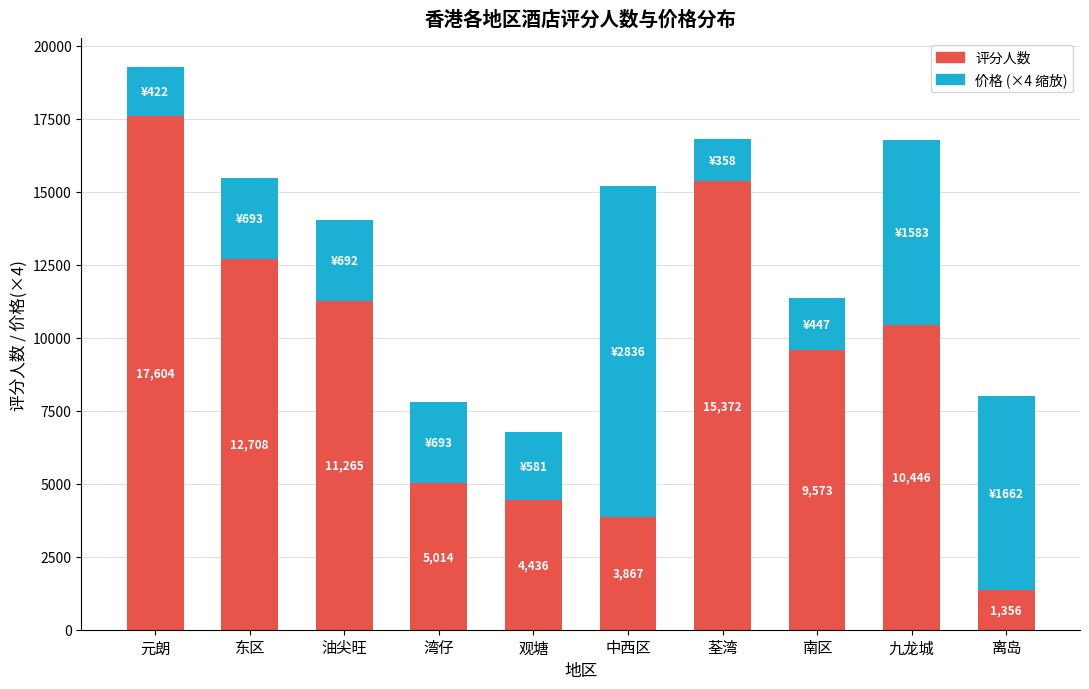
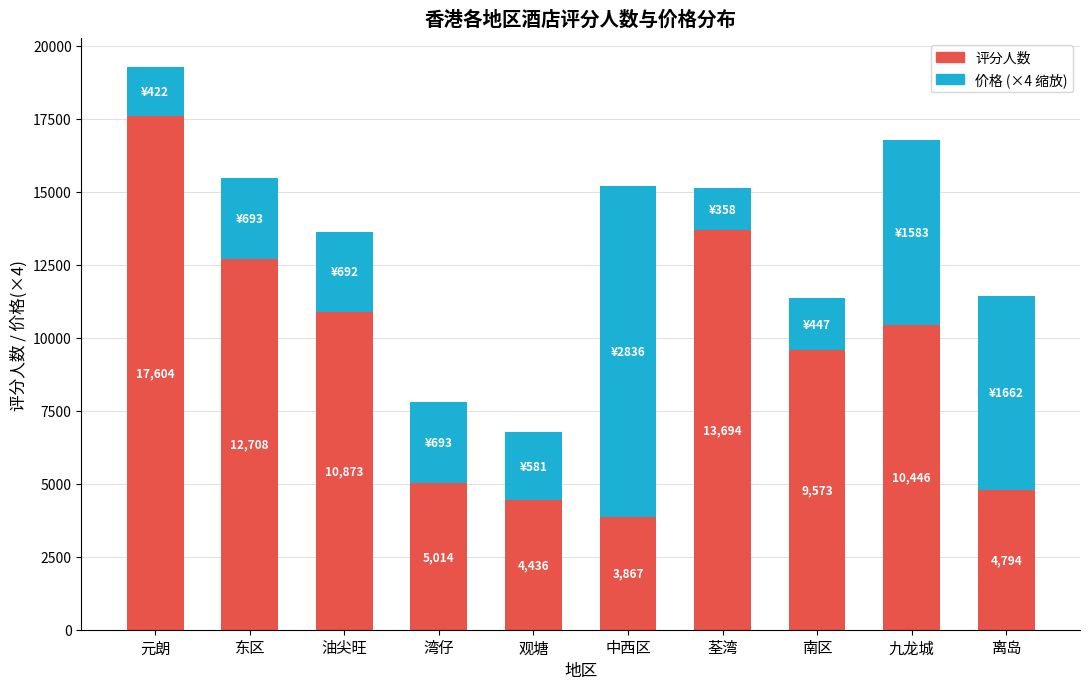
评分人数, 油尖旺: 11,265 -> 10,873
评分人数, 荃湾: 15,372 -> 13,694
评分人数, 离岛: 1,356 -> 4,794
